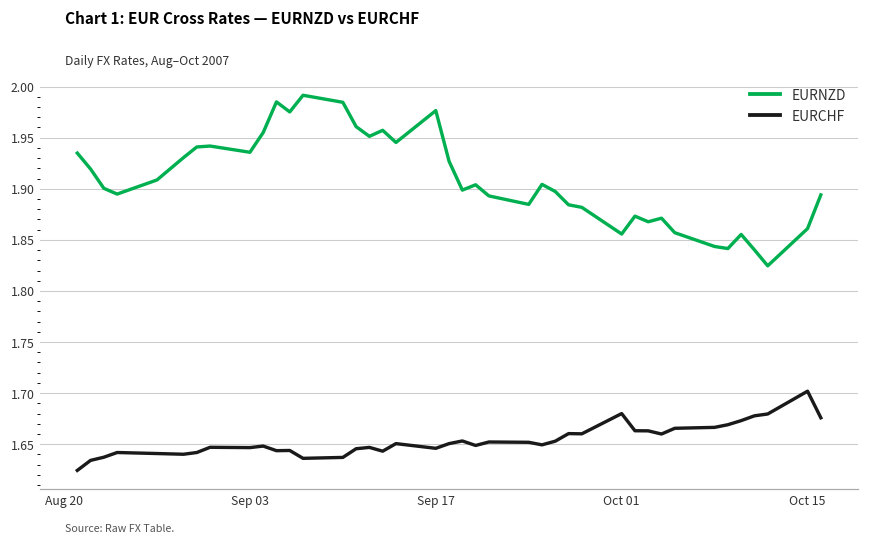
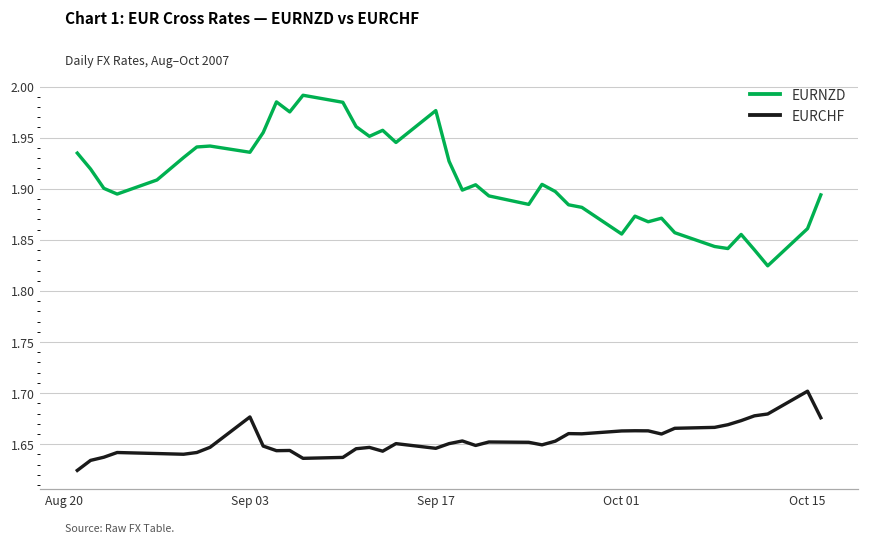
EURCHF, Sep 03: 1.65 -> 1.68
EURCHF, Oct 01: 1.68 -> 1.66
